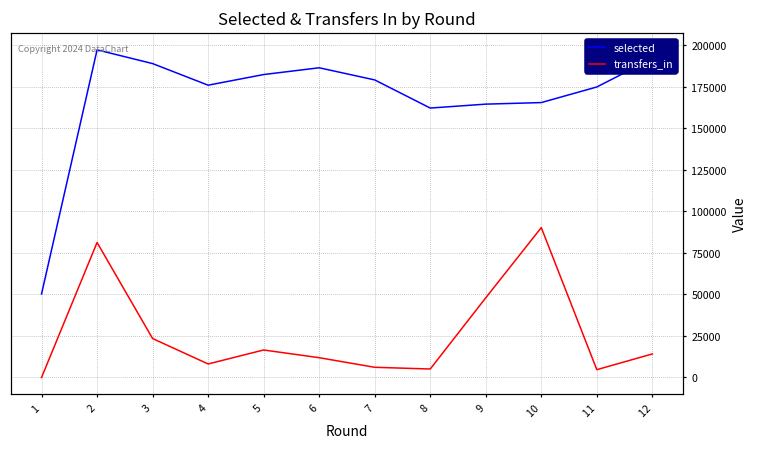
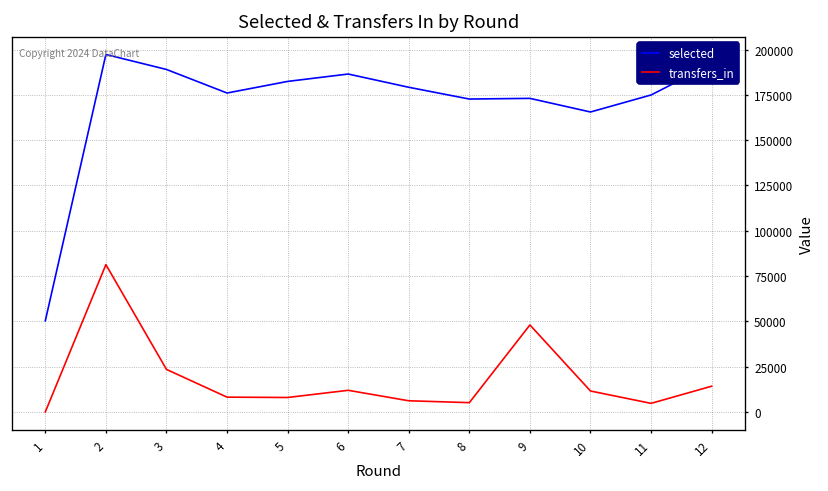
transfers_in, 5: 17000 -> 8000
selected, 8: 162000 -> 173000
selected, 9: 165000 -> 173000
transfers_in, 10: 90000 -> 12000
